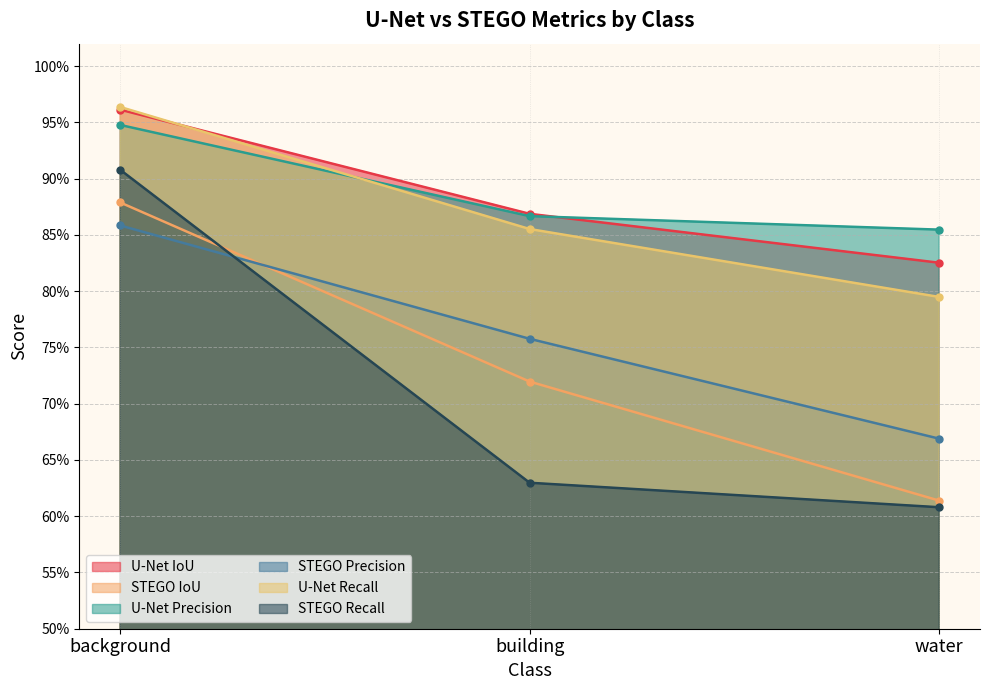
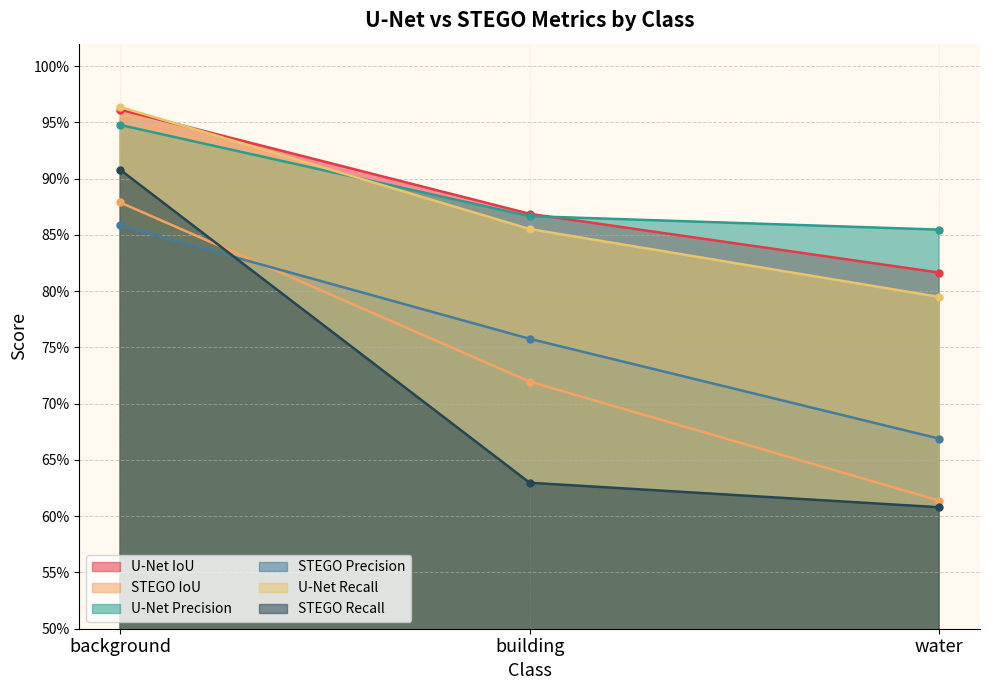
U-Net IoU, water: 82.5% -> 81.7%
